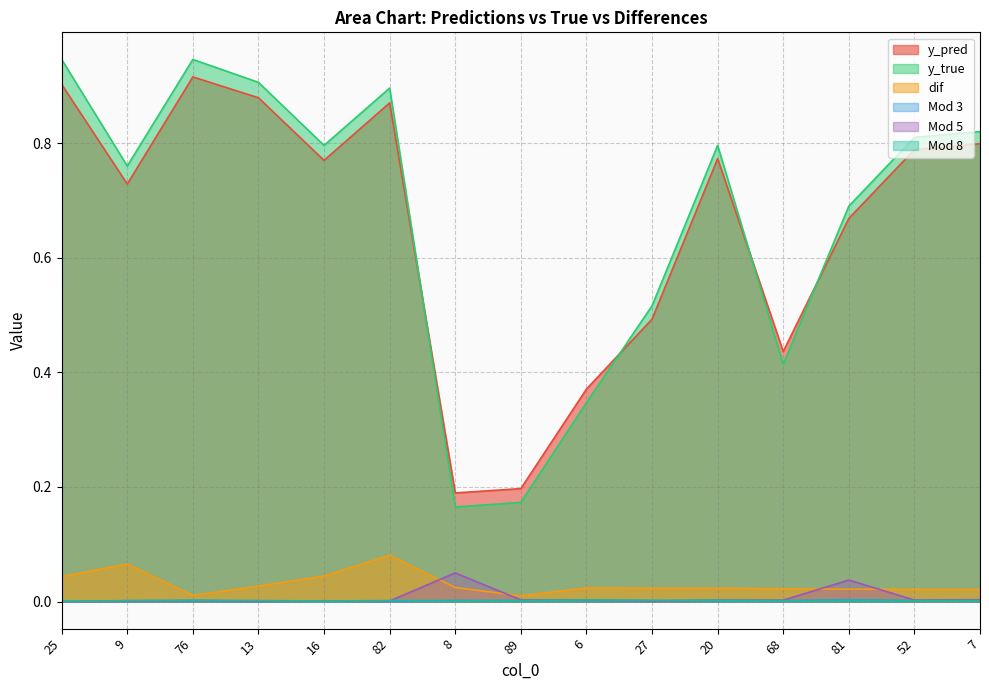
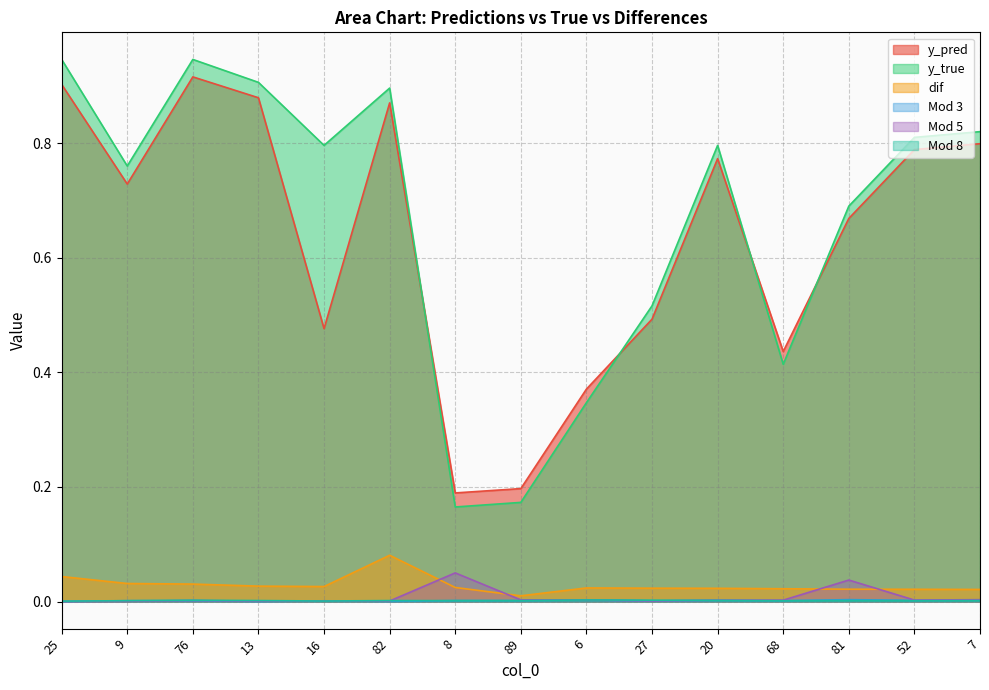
dif, 9: 0.07 -> 0.03
dif, 76: 0.01 -> 0.03
y_pred, 16: 0.77 -> 0.48
dif, 16: 0.04 -> 0.03
